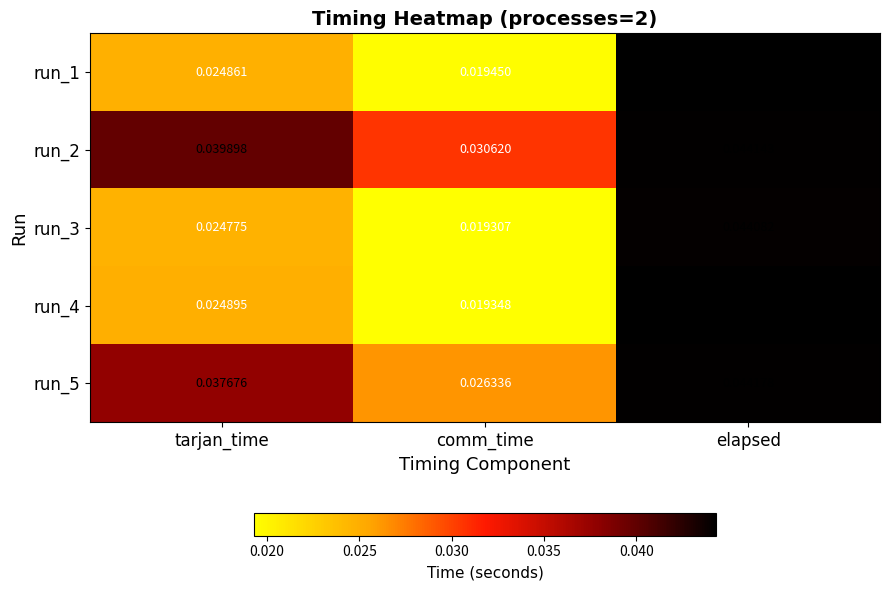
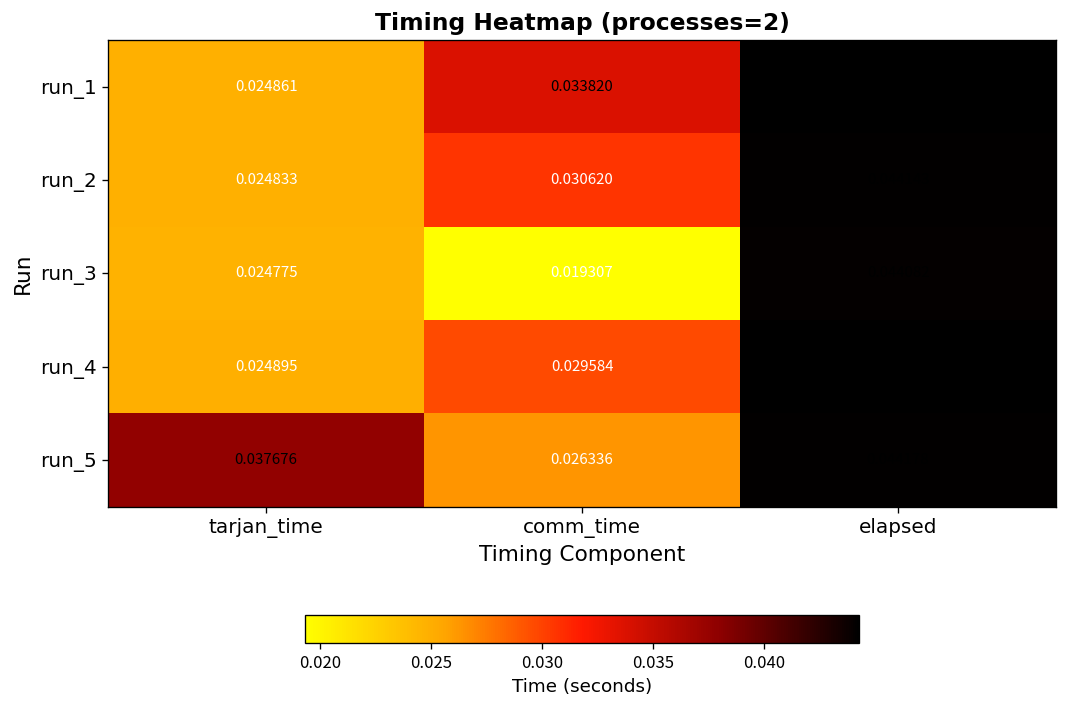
run_1, comm_time: 0.019450 -> 0.033820
run_2, tarjan_time: 0.039898 -> 0.024833
run_4, comm_time: 0.019348 -> 0.029584
